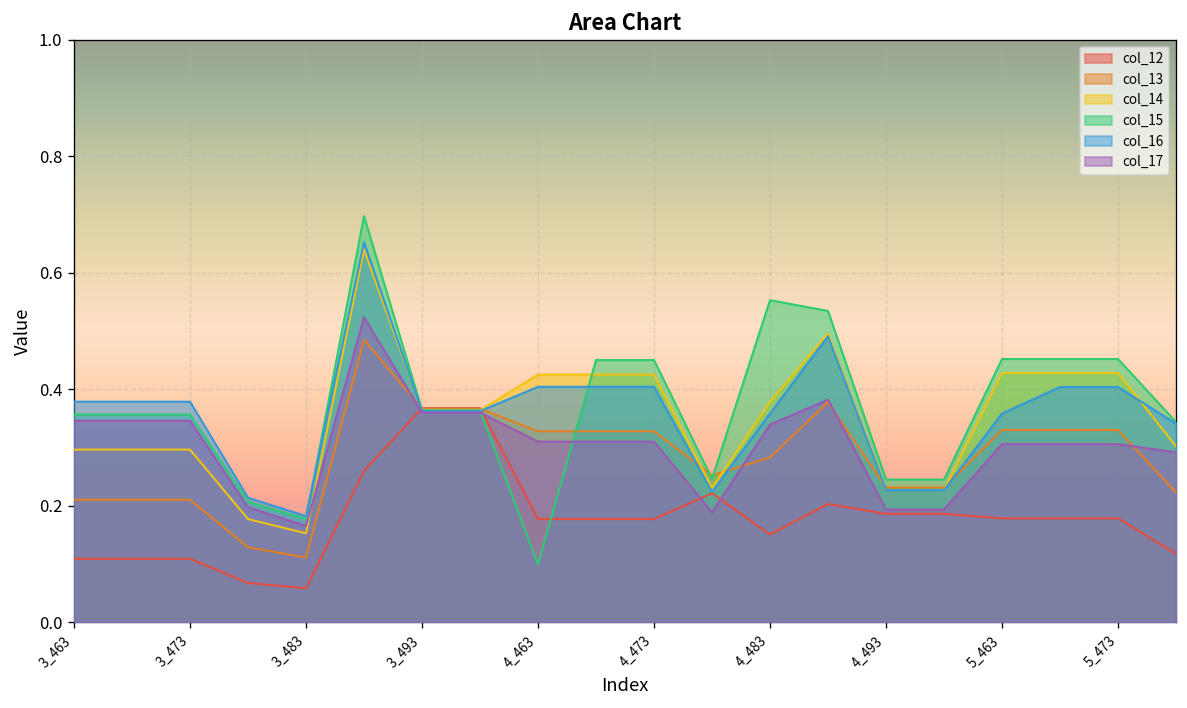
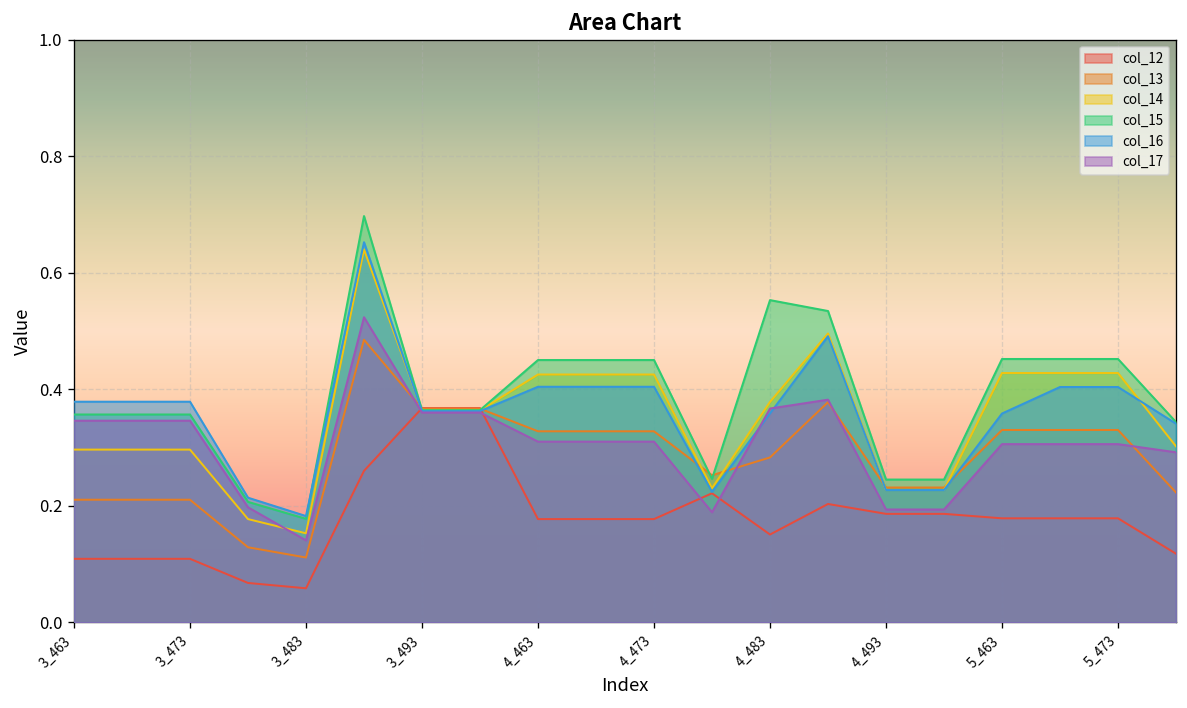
col_17, 3_483: 0.17 -> 0.14
col_15, 4_463: 0.10 -> 0.45
col_17, 4_483: 0.34 -> 0.37
